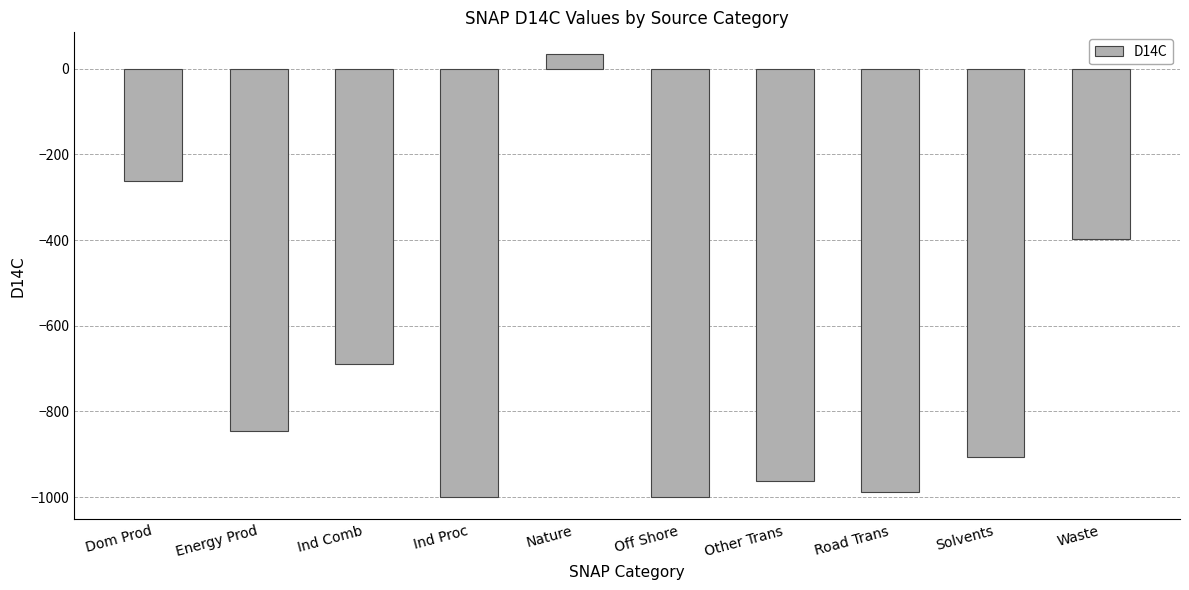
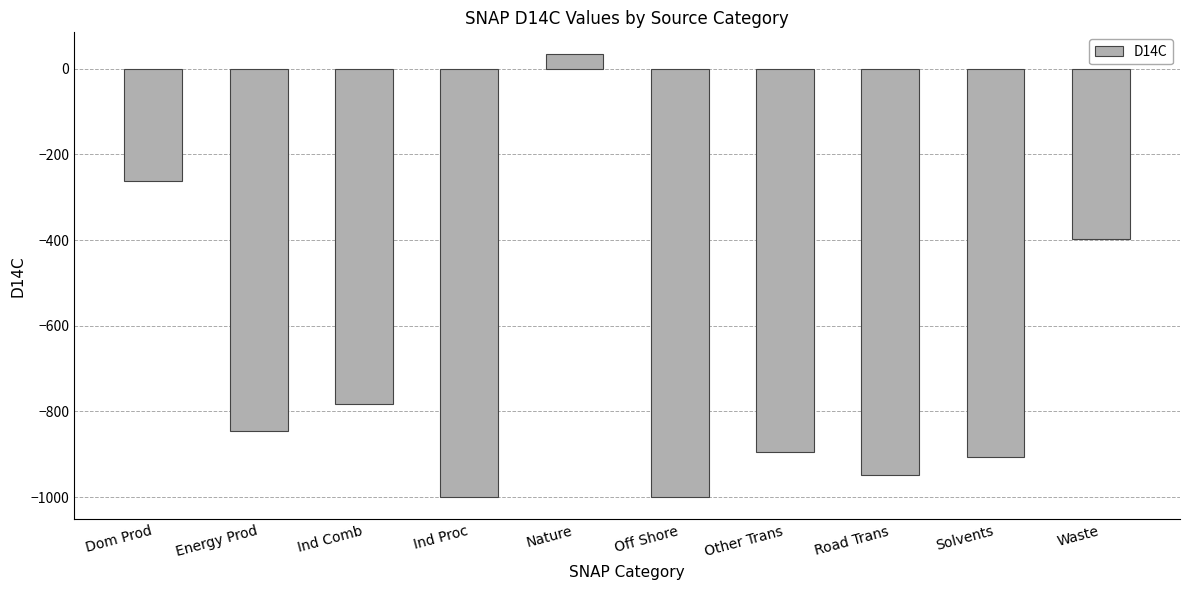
Ind Comb: -690 -> -780
Other Trans: -960 -> -900
Road Trans: -990 -> -950
